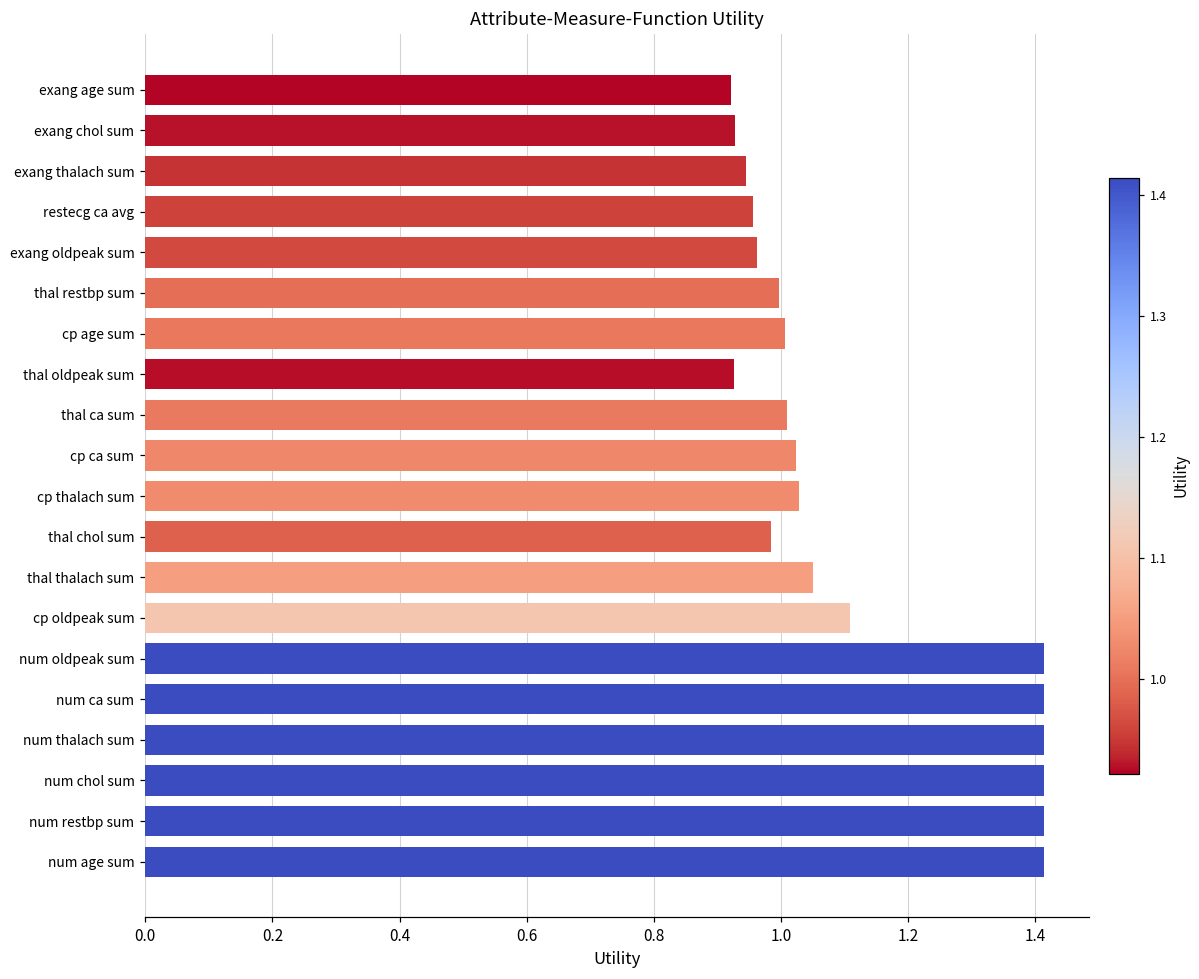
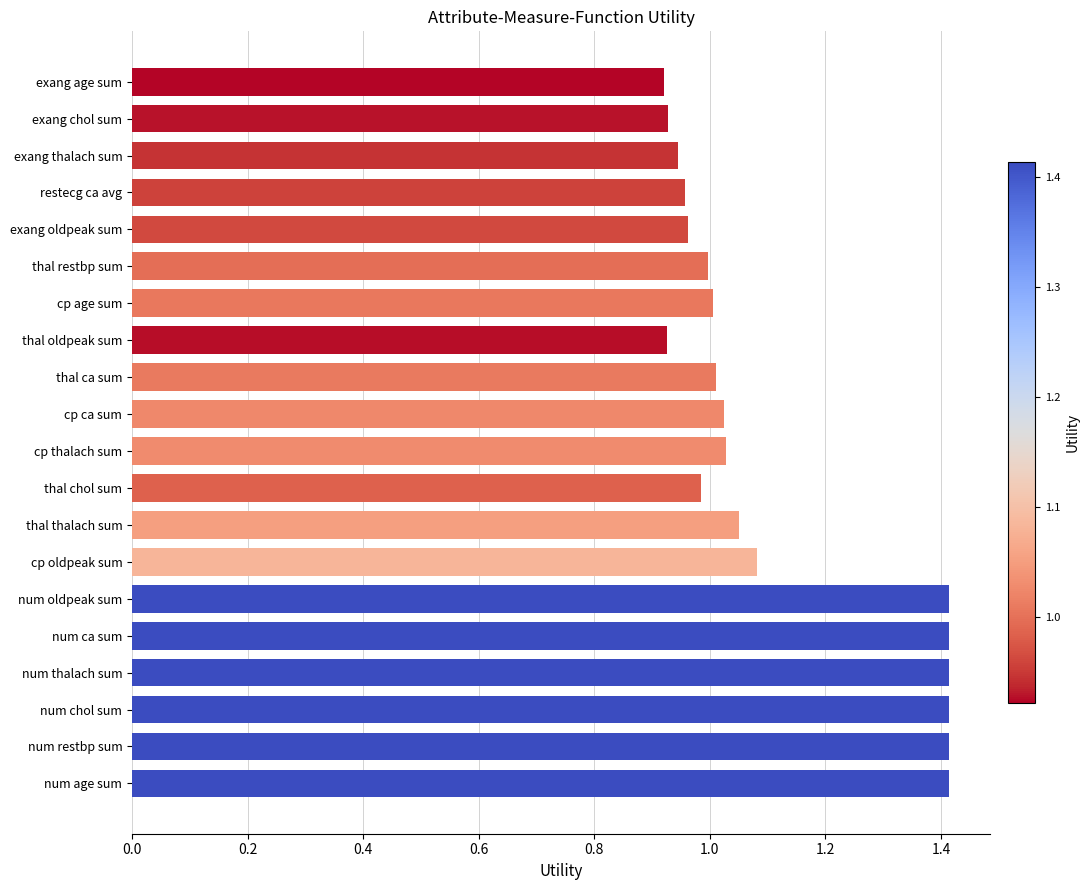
cp oldpeak sum: 1.11 -> 1.08
